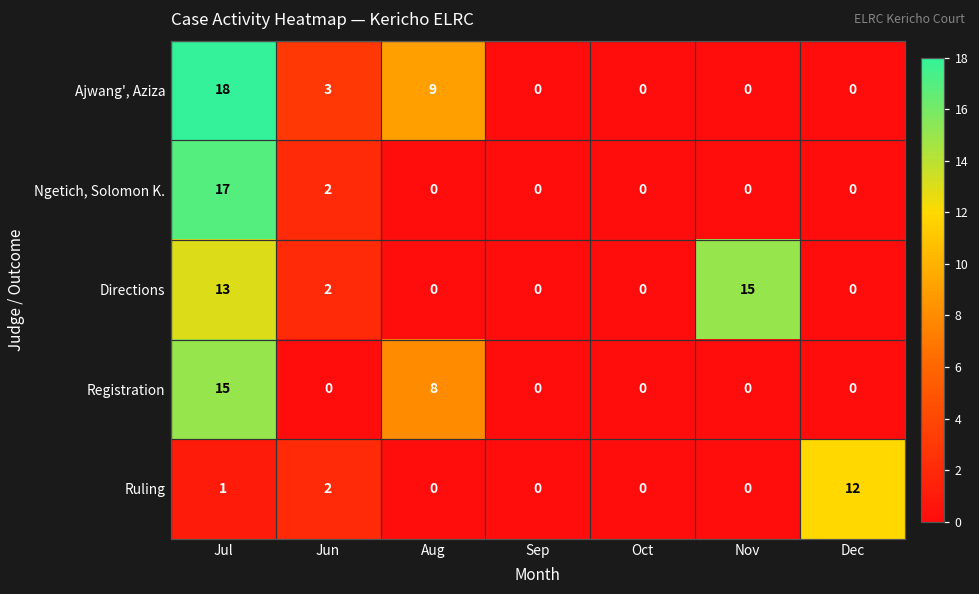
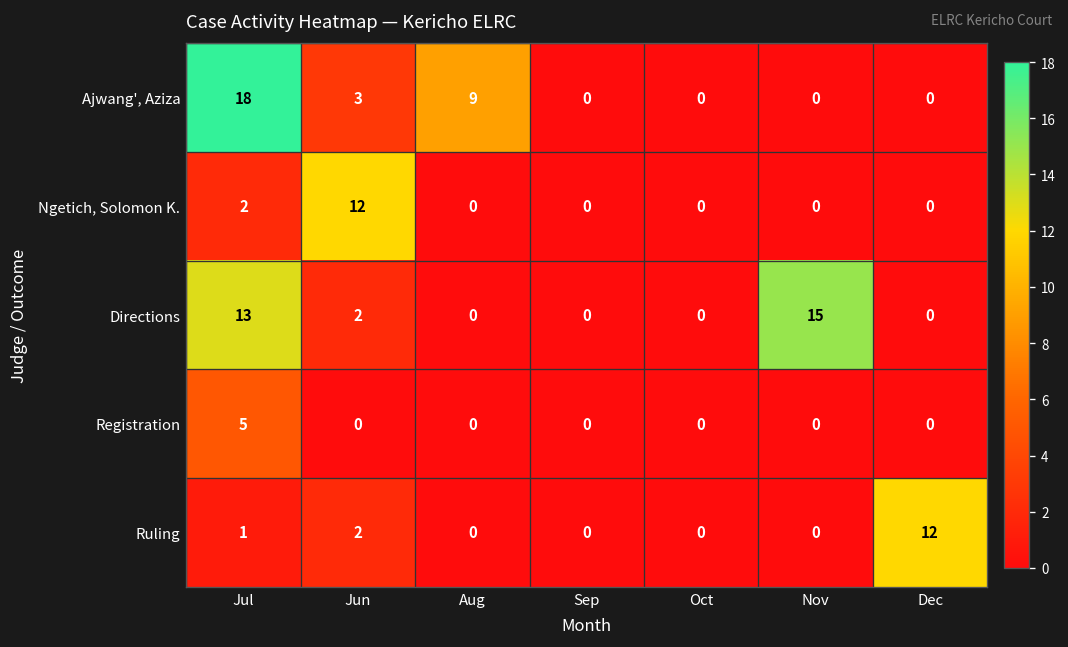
Ngetich, Solomon K., Jul: 17 -> 2
Ngetich, Solomon K., Jun: 2 -> 12
Registration, Jul: 15 -> 5
Registration, Aug: 8 -> 0
